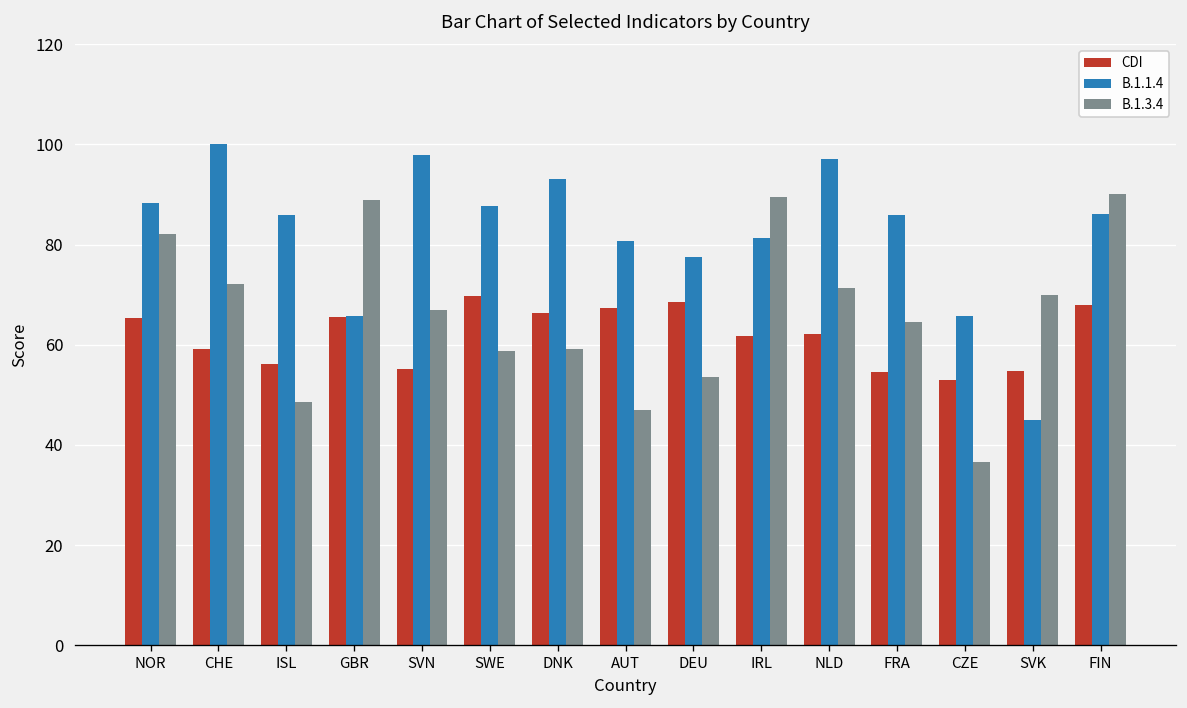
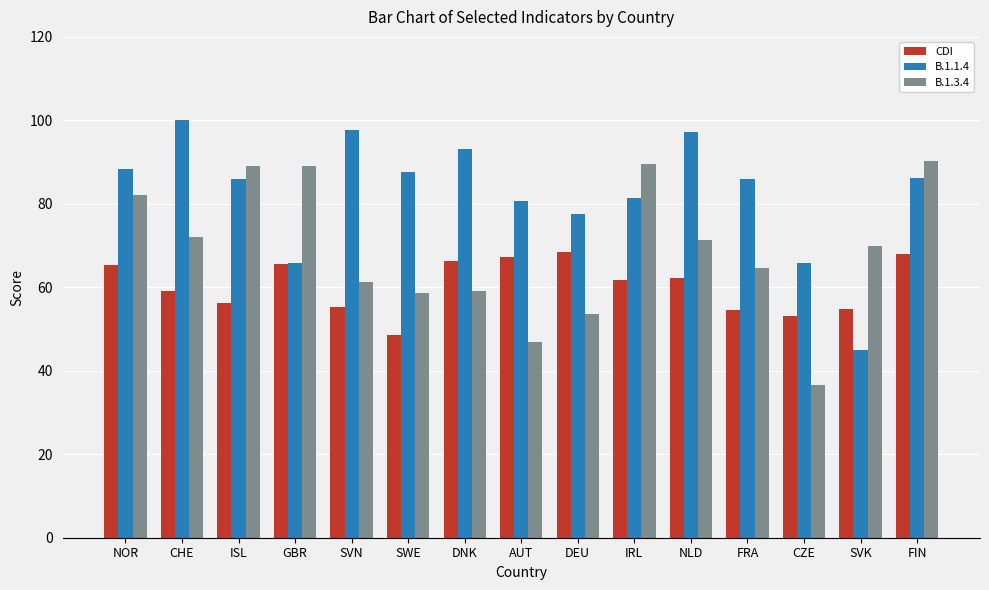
B.1.3.4, ISL: 49 -> 89
B.1.3.4, SVN: 67 -> 61
CDI, SWE: 70 -> 49
